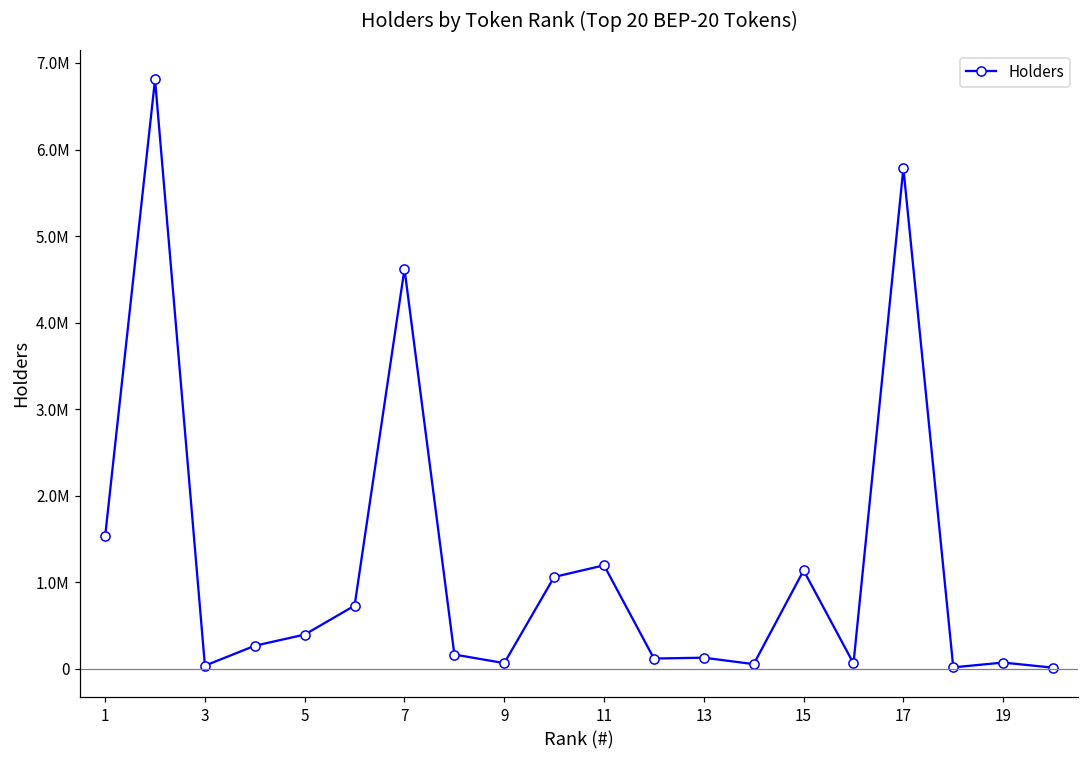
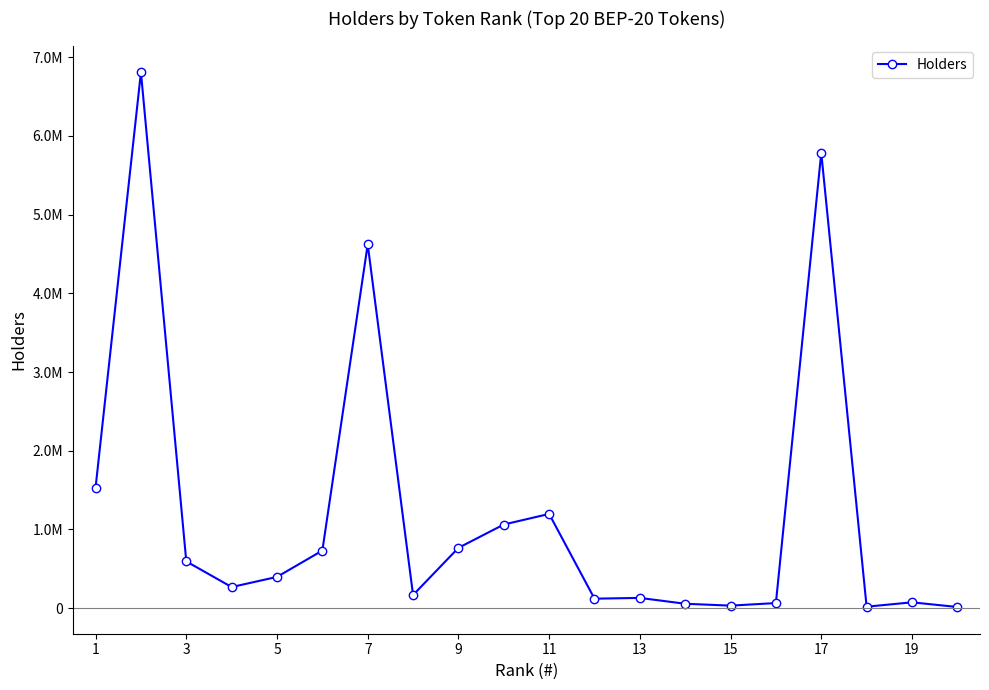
3: 0 -> 600000
9: 100000 -> 800000
15: 1100000 -> 0
